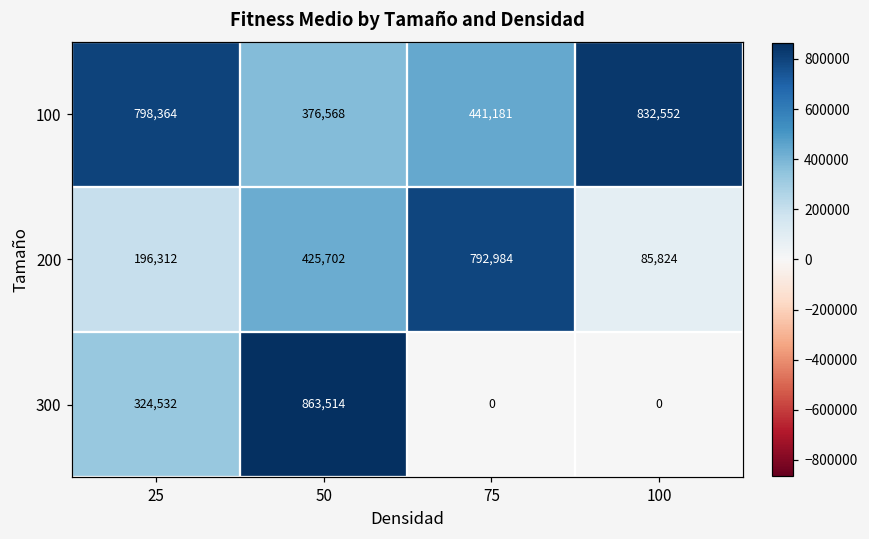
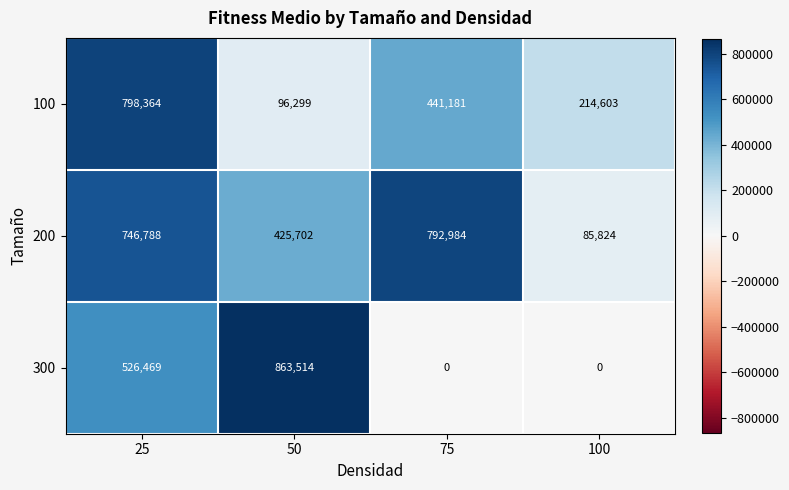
100, 50: 376,568 -> 96,299
100, 100: 832,552 -> 214,603
200, 25: 196,312 -> 746,788
300, 25: 324,532 -> 526,469
